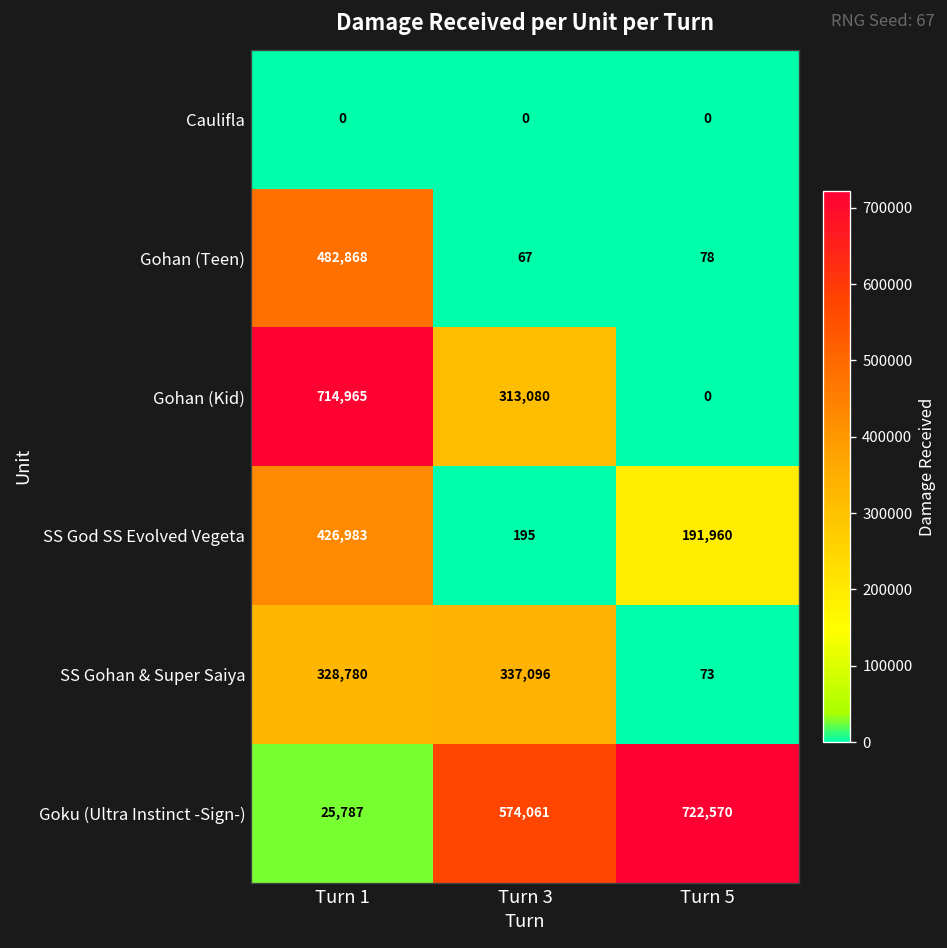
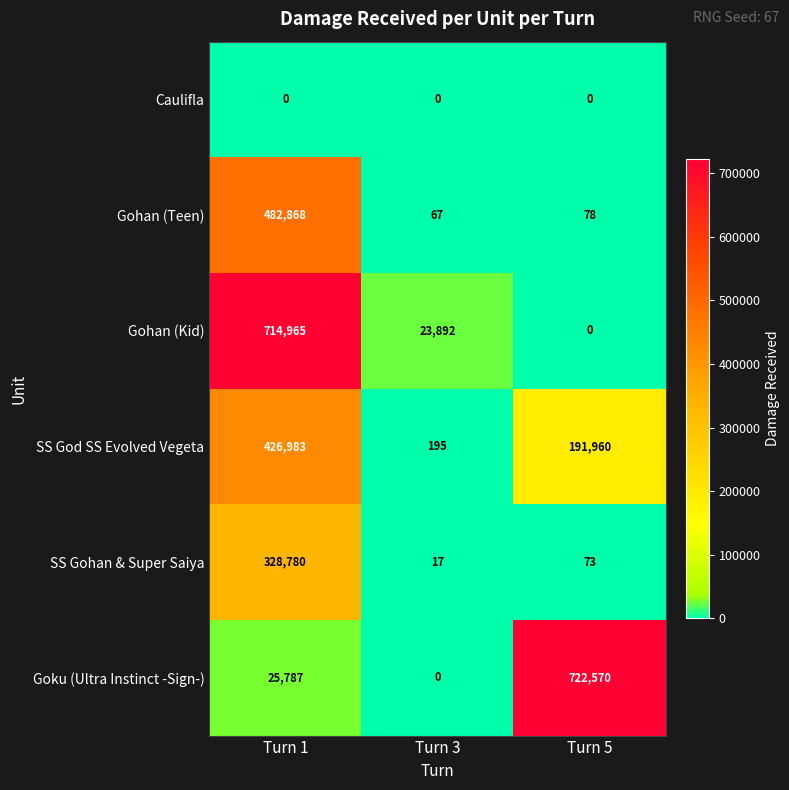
Gohan (Kid), Turn 3: 313,080 -> 23,892
SS Gohan & Super Saiya, Turn 3: 337,096 -> 17
Goku (Ultra Instinct -Sign-), Turn 3: 574,061 -> 0
